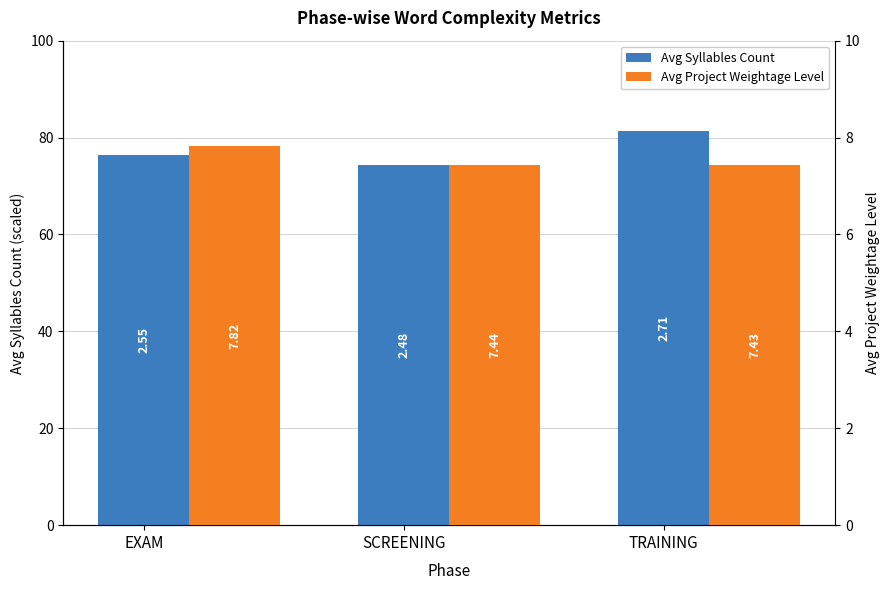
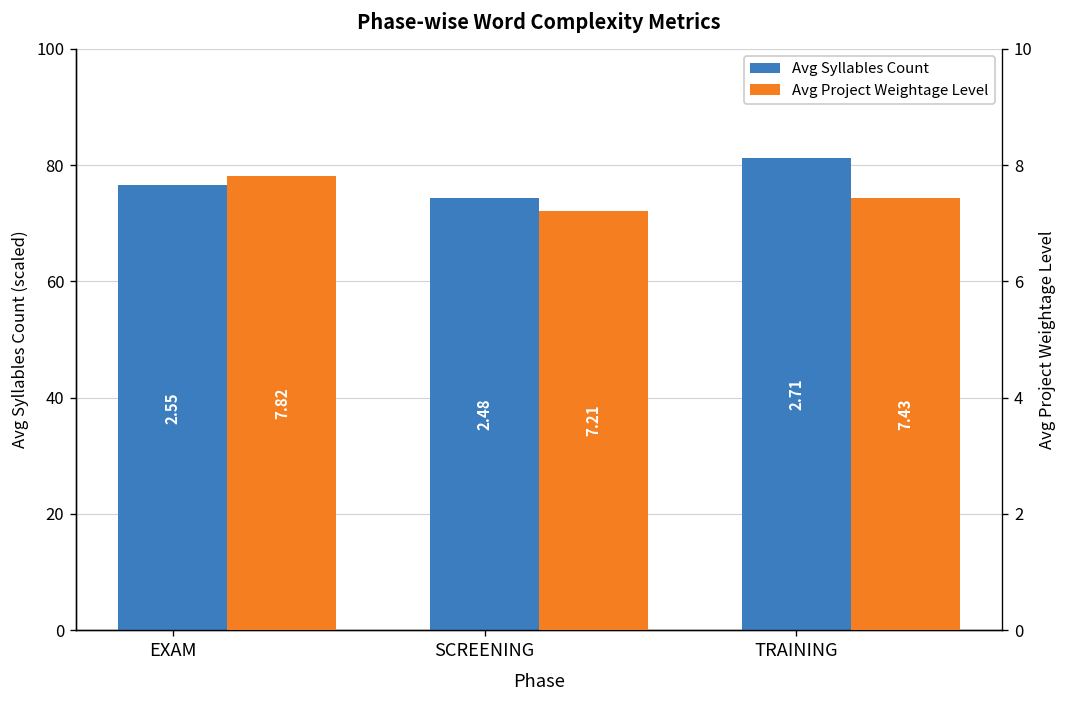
Avg Project Weightage Level, SCREENING: 7.44 -> 7.21
